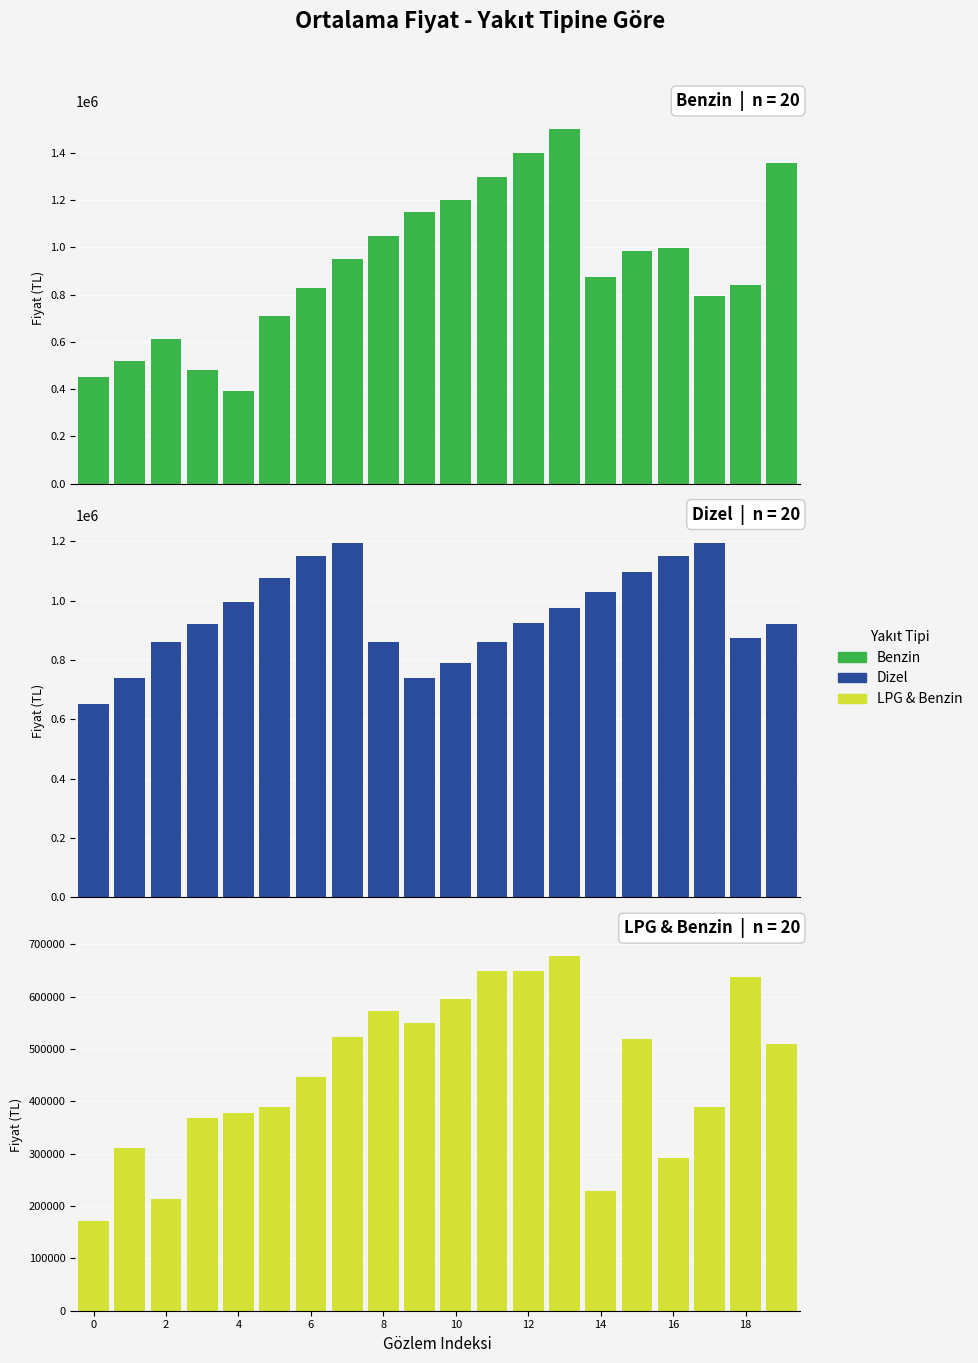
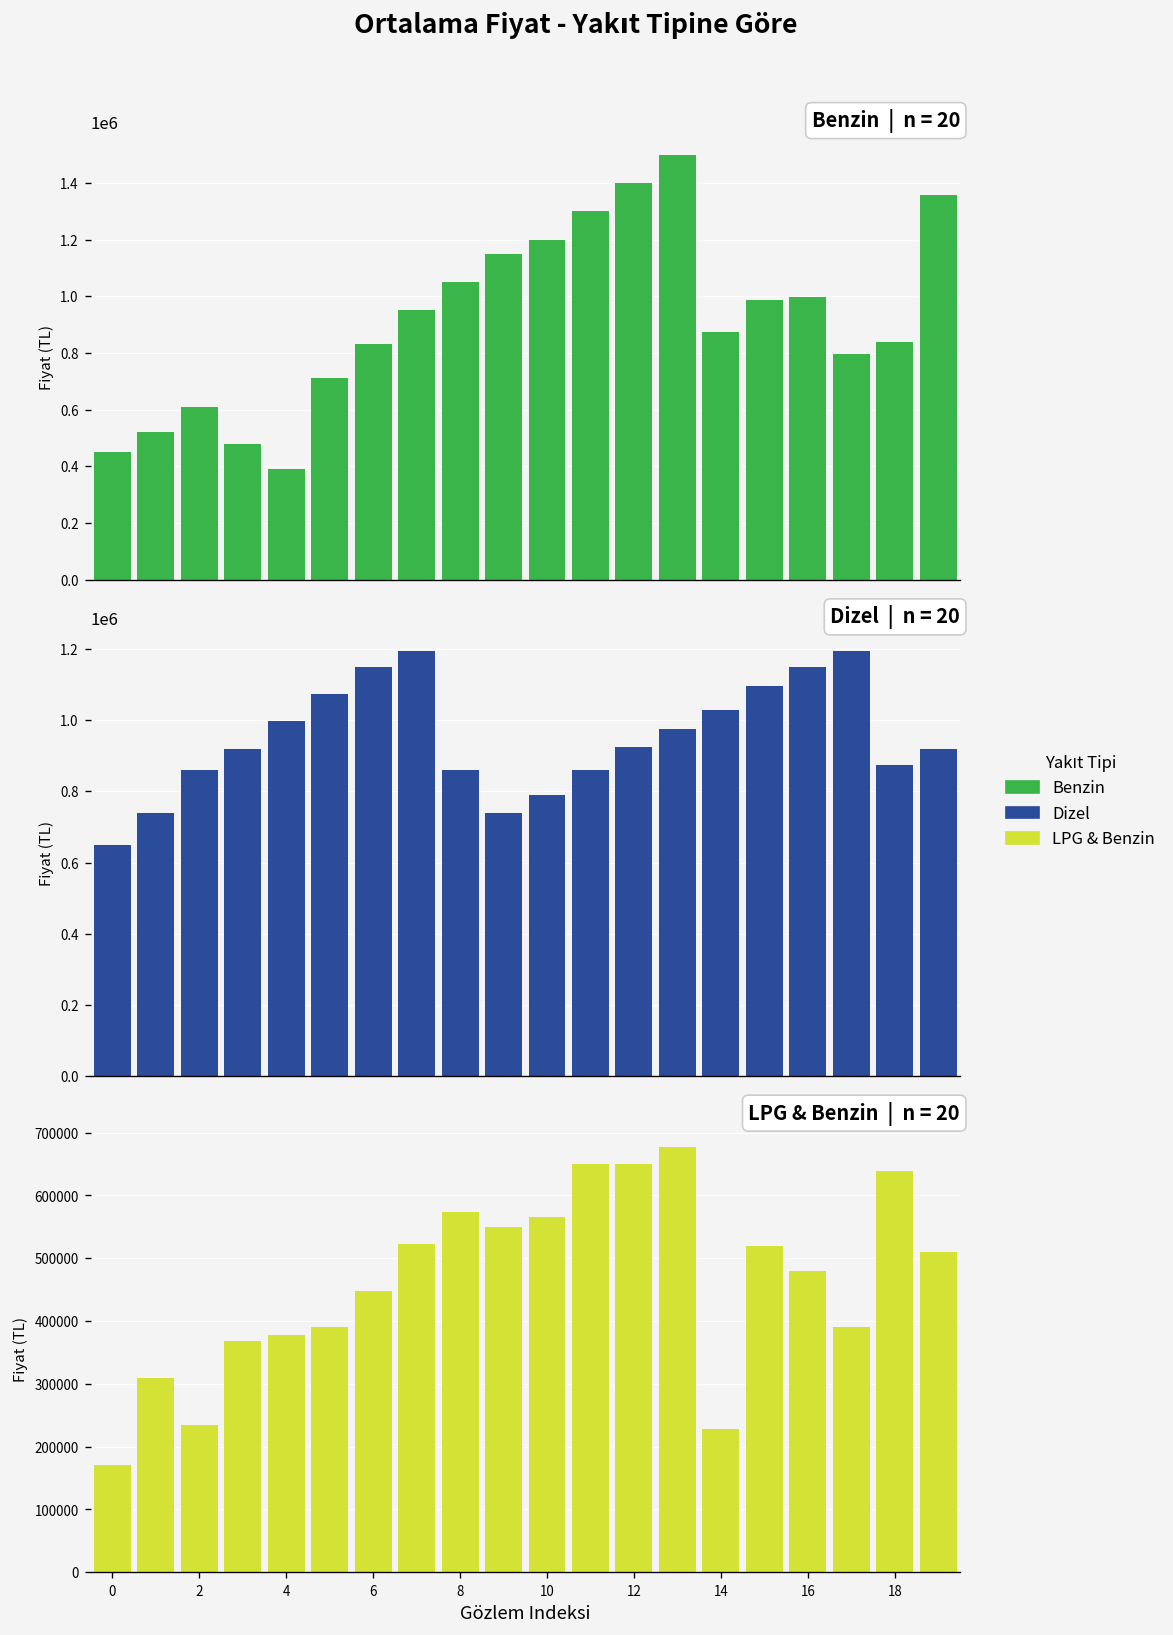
LPG & Benzin | n = 20, 2: 210000 -> 240000
LPG & Benzin | n = 20, 10: 600000 -> 570000
LPG & Benzin | n = 20, 16: 290000 -> 480000
